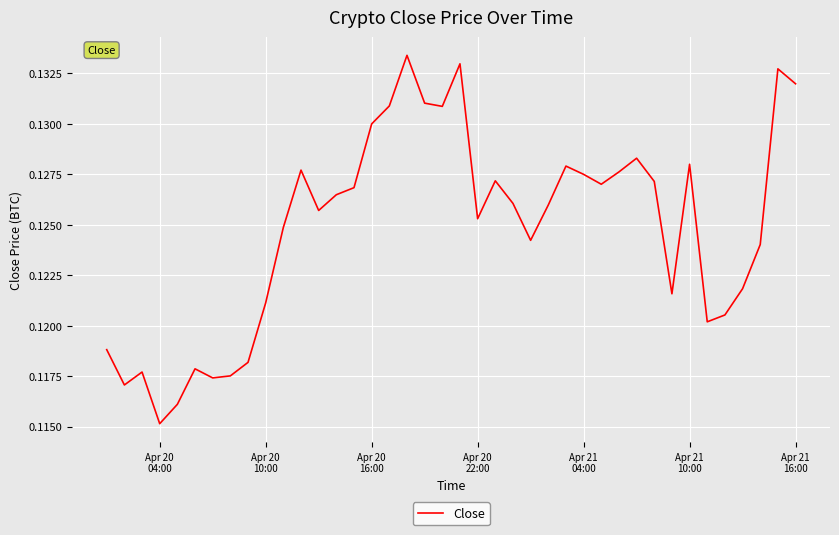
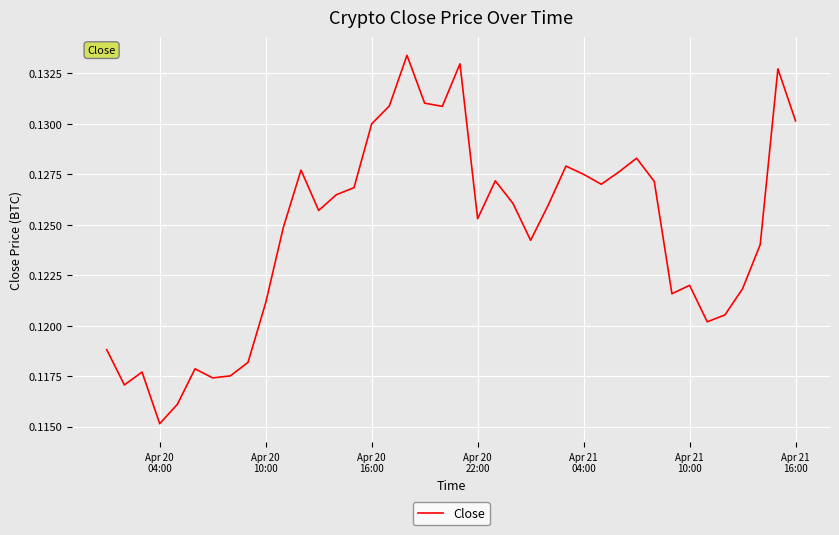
Apr 21 10:00: 0.128 -> 0.122
Apr 21 16:00: 0.1320 -> 0.1302
